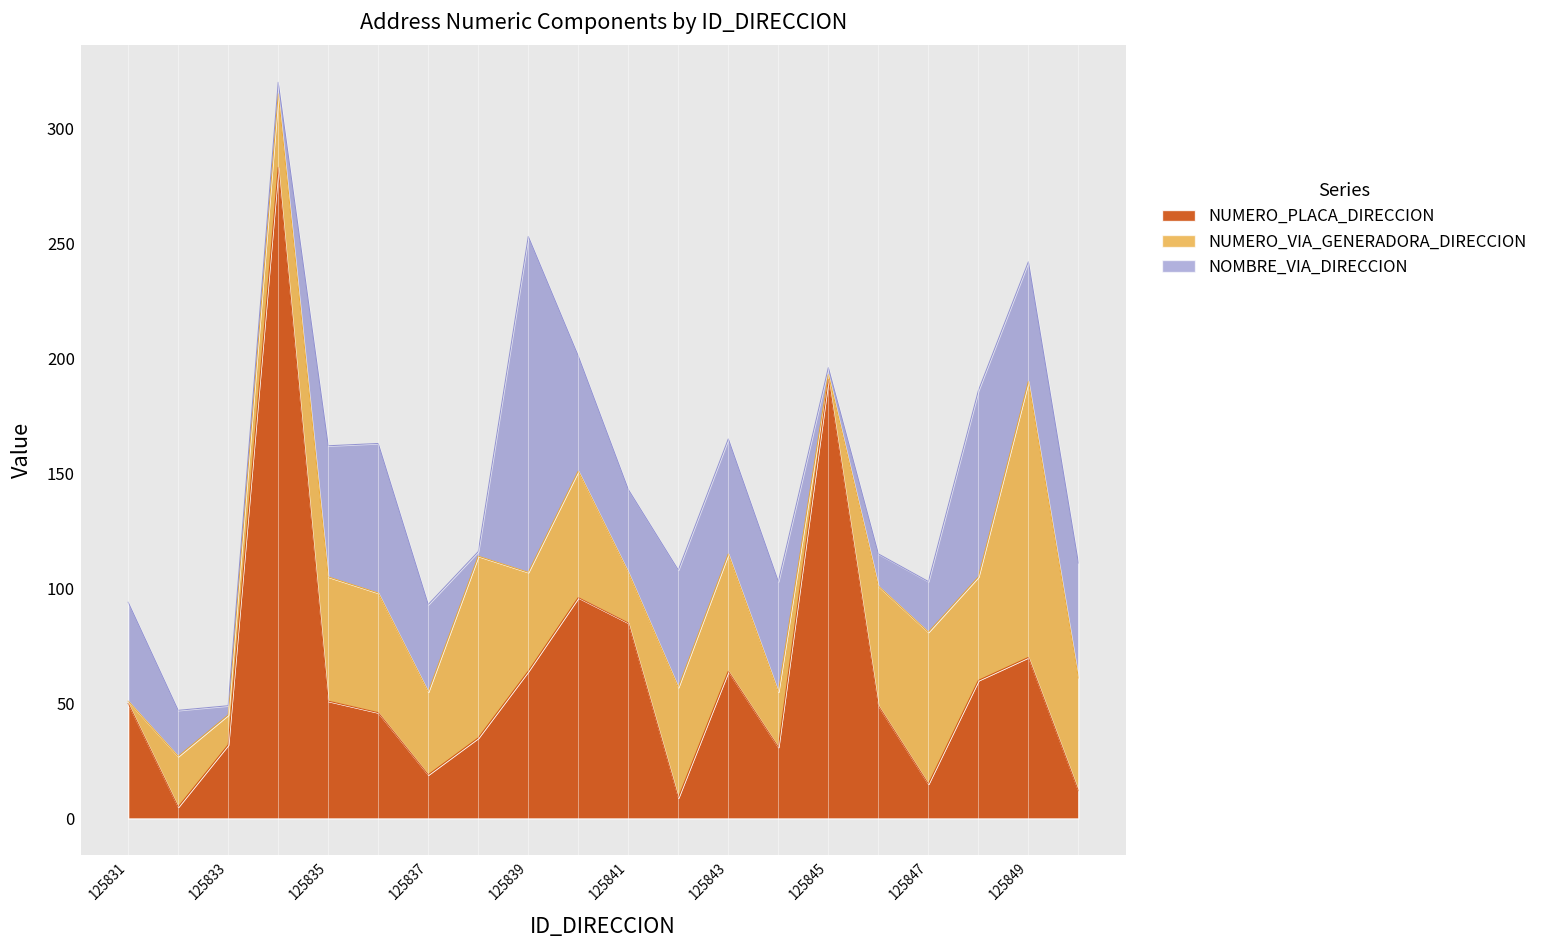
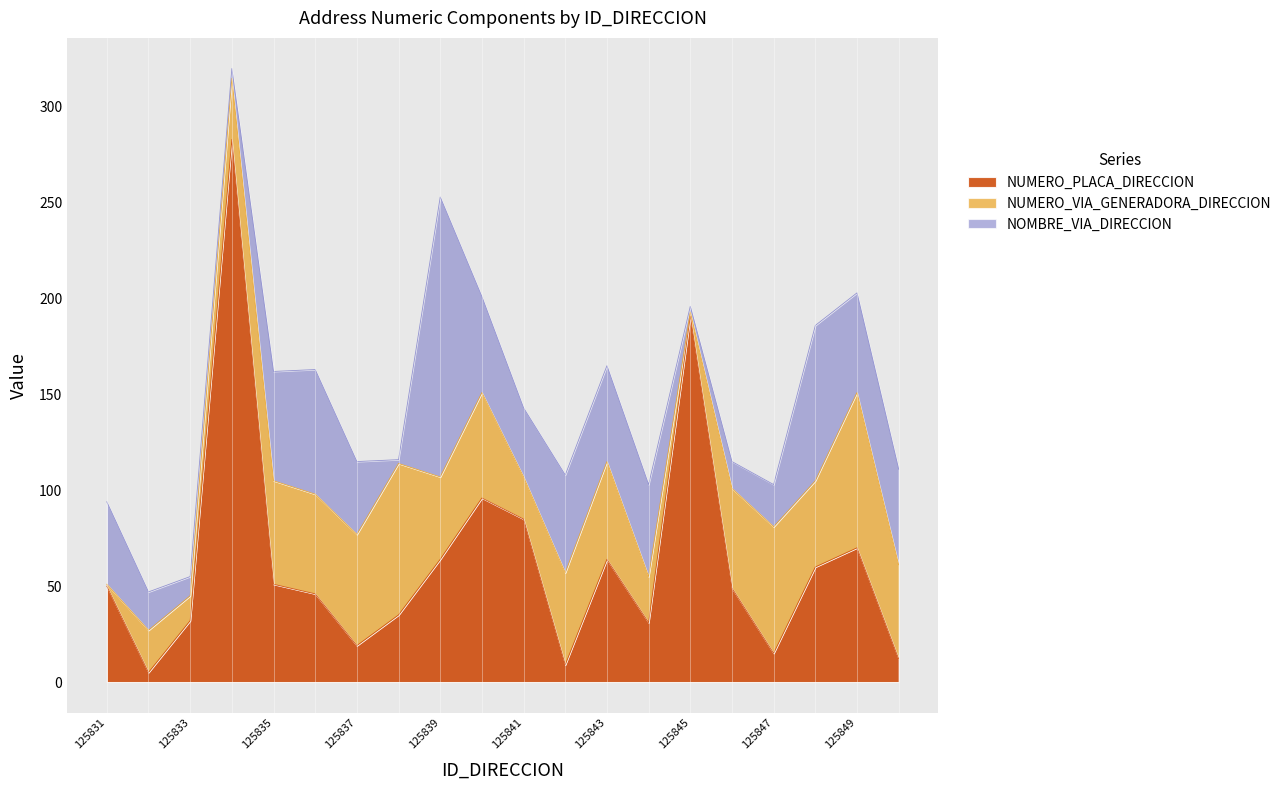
NOMBRE_VIA_DIRECCION, 125833: 4 -> 10
NUMERO_VIA_GENERADORA_DIRECCION, 125837: 36 -> 58
NUMERO_VIA_GENERADORA_DIRECCION, 125849: 120 -> 81
